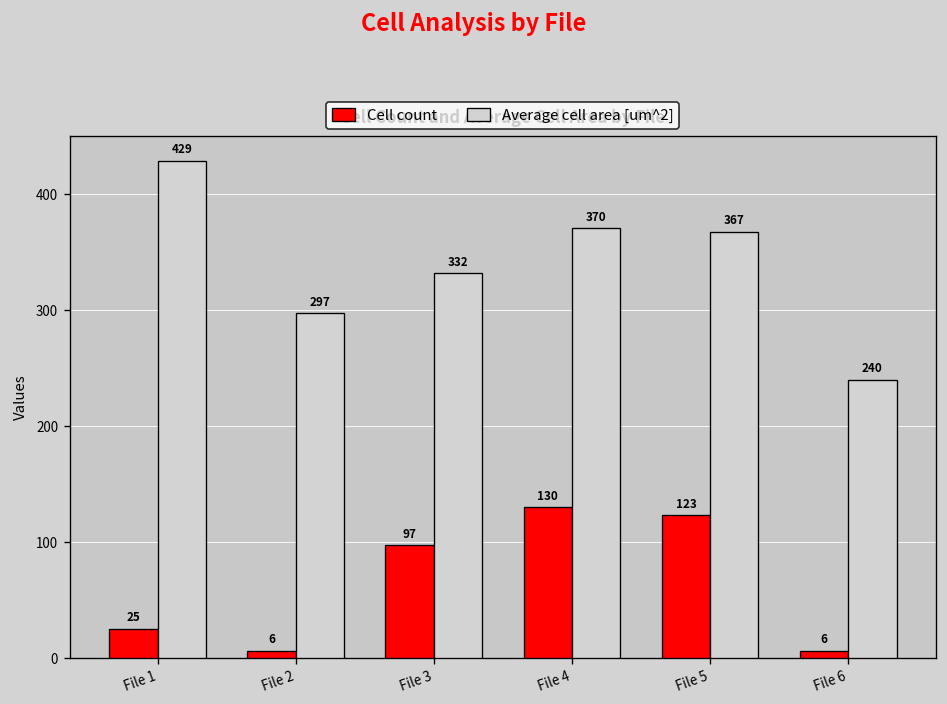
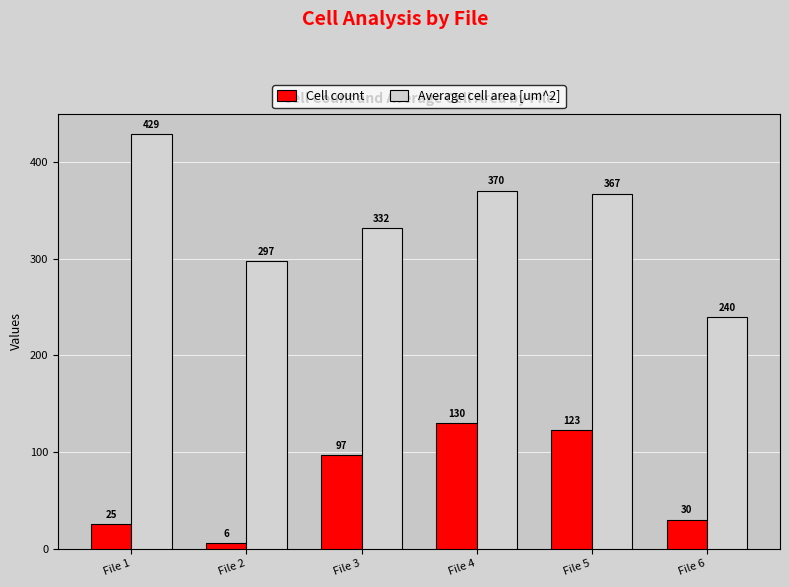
Cell count, File 6: 6 -> 30
